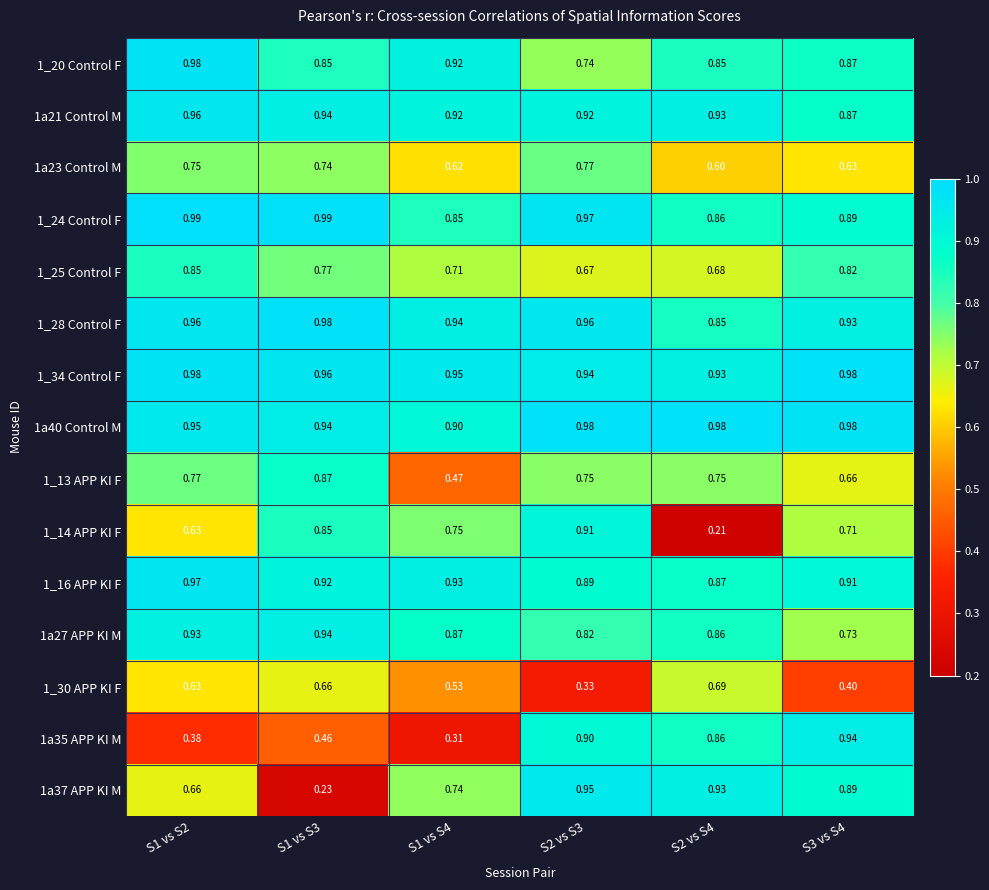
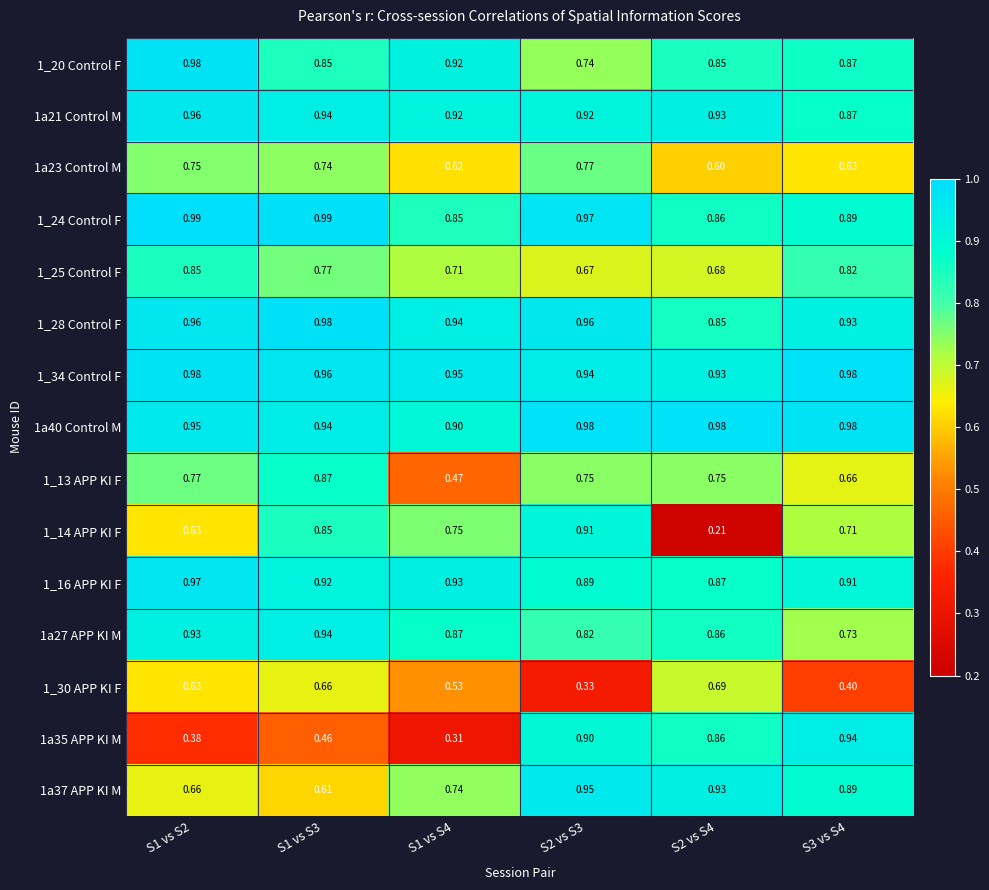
1a37 APP KI M, S1 vs S3: 0.23 -> 0.61
